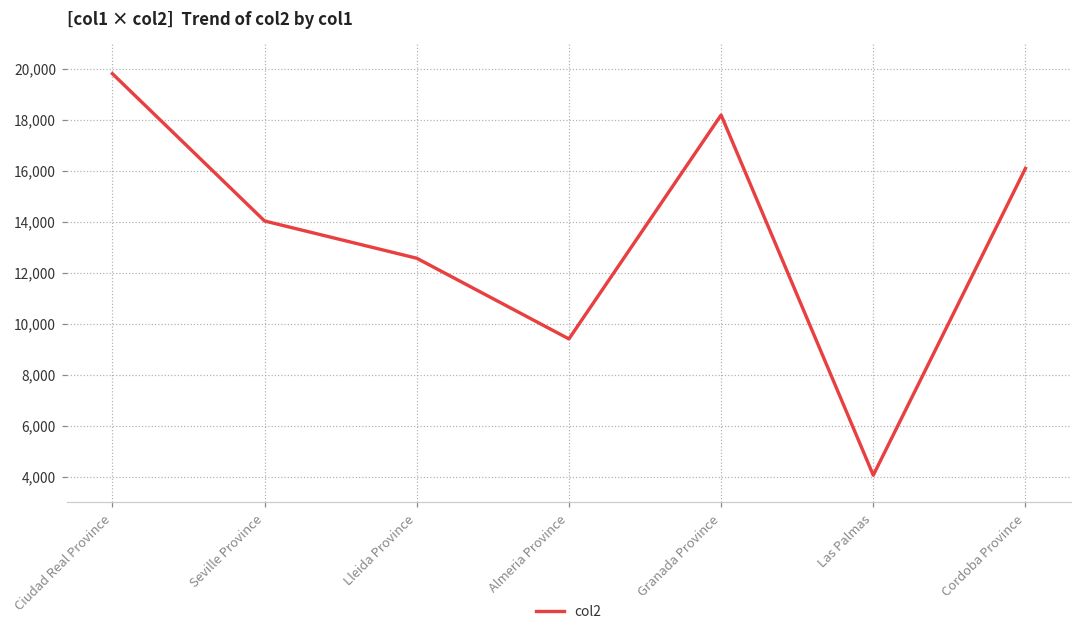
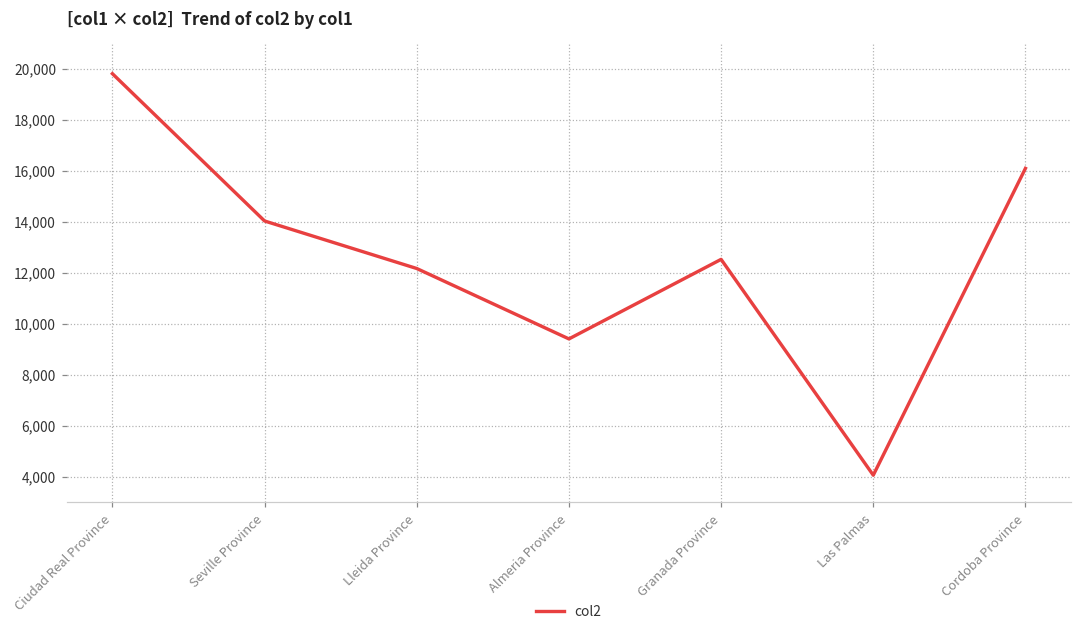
Lleida Province: 12,600 -> 12,200
Granada Province: 18,200 -> 12,500
